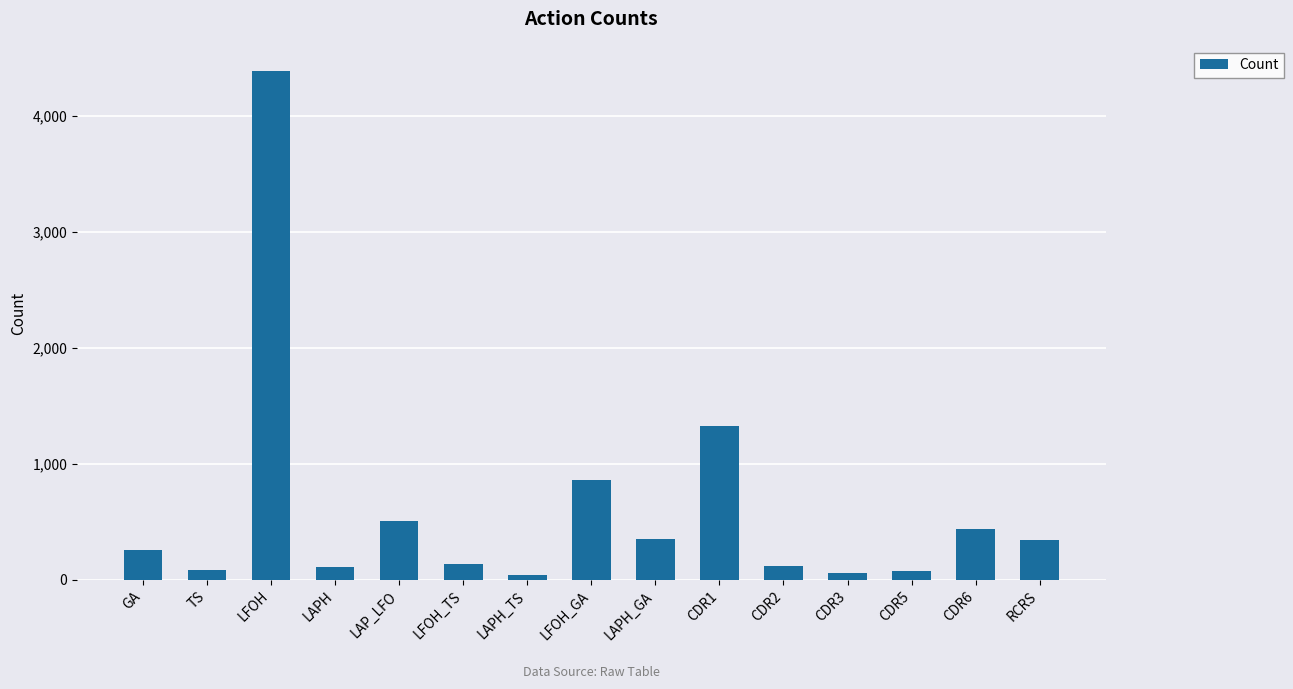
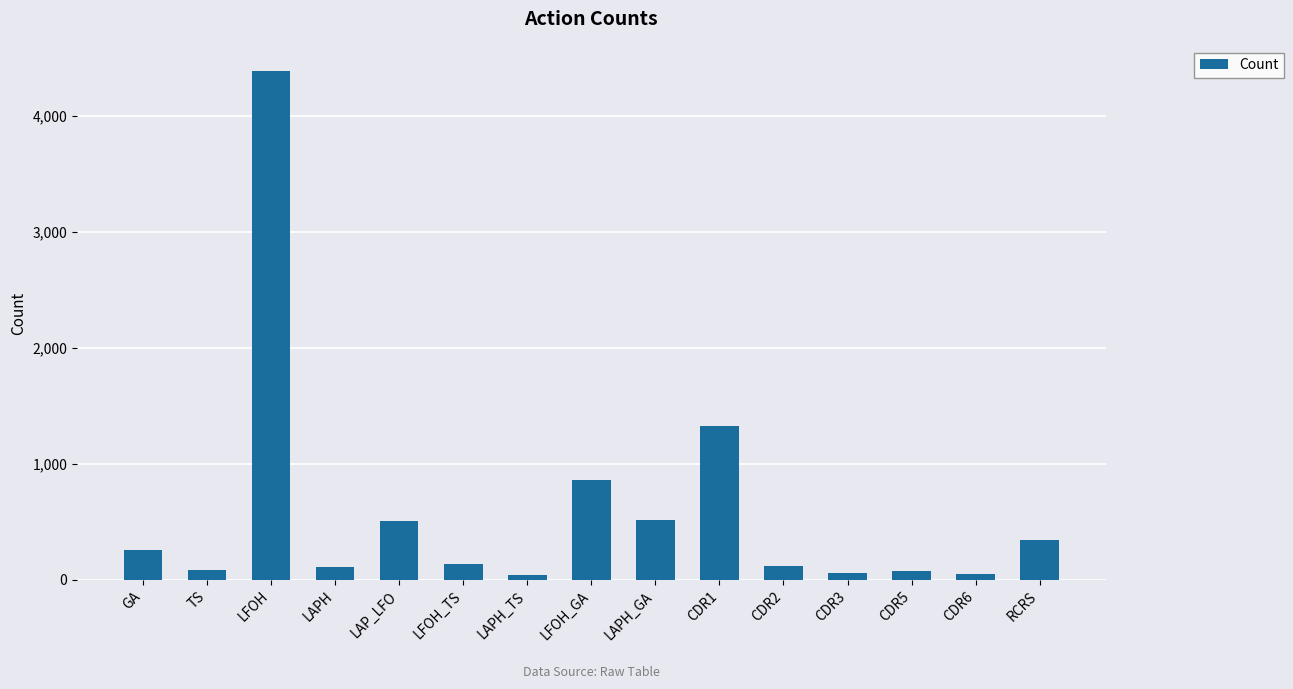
LAPH_GA: 360 -> 520
CDR6: 440 -> 50
